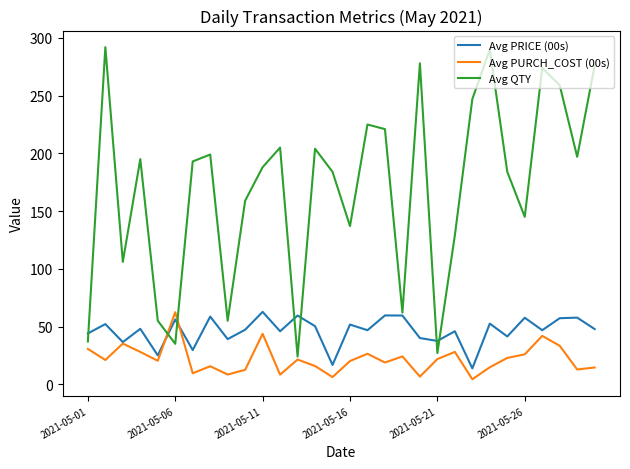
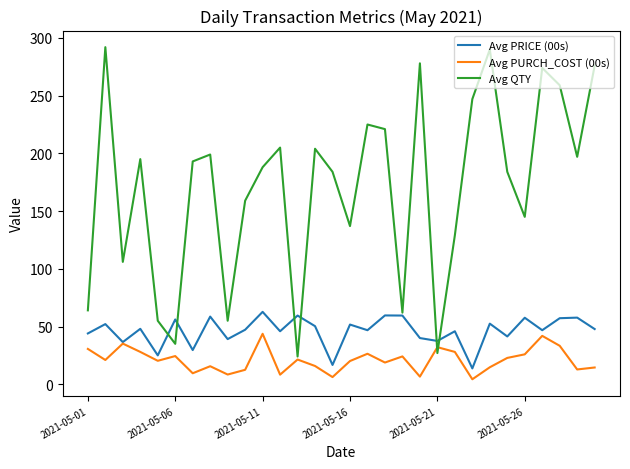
Avg QTY, 2021-05-01: 37 -> 64
Avg PURCH_COST (00s), 2021-05-06: 62 -> 24
Avg PURCH_COST (00s), 2021-05-21: 22 -> 32
